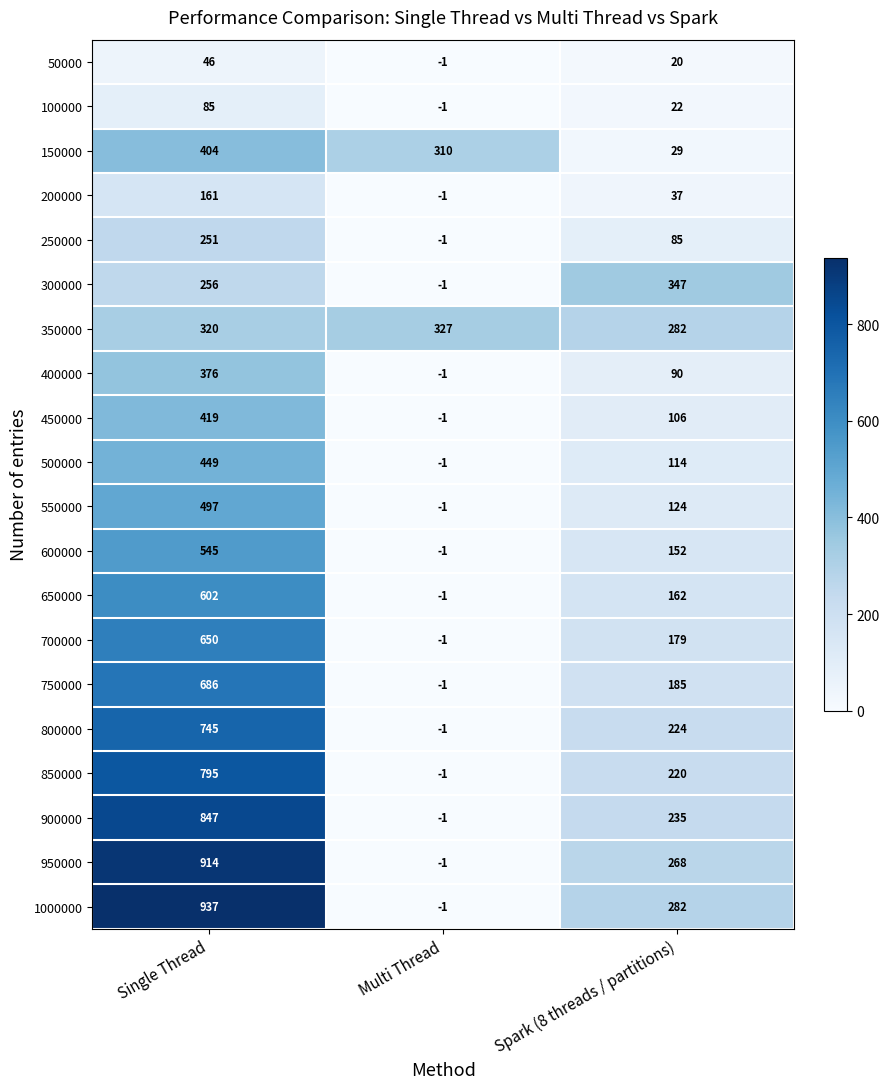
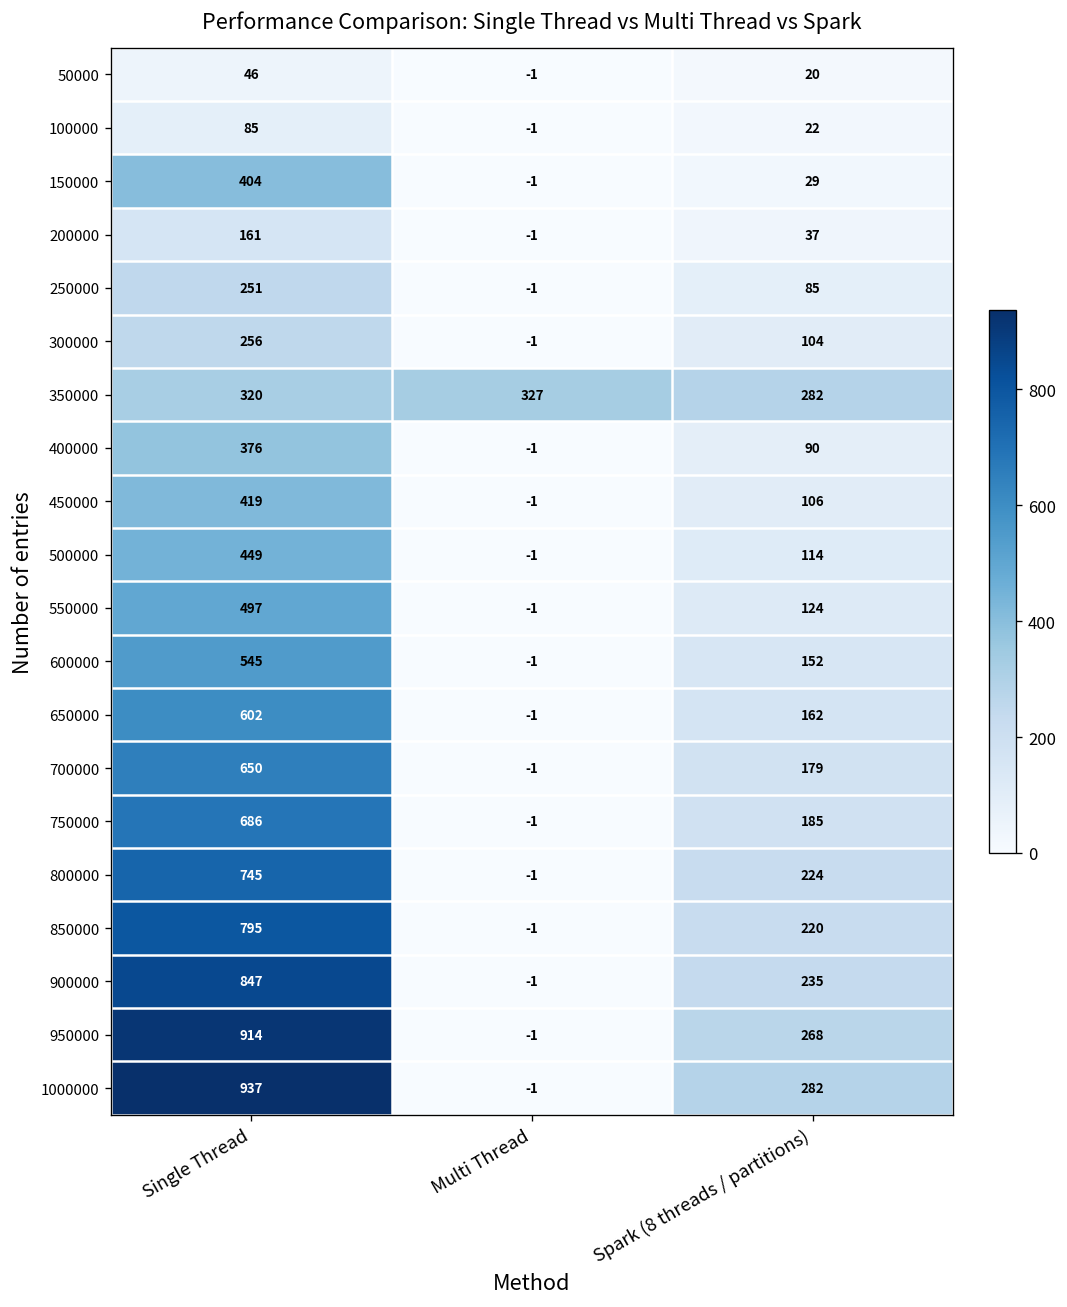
150000, Multi Thread: 310 -> -1
300000, Spark (8 threads / partitions): 347 -> 104
